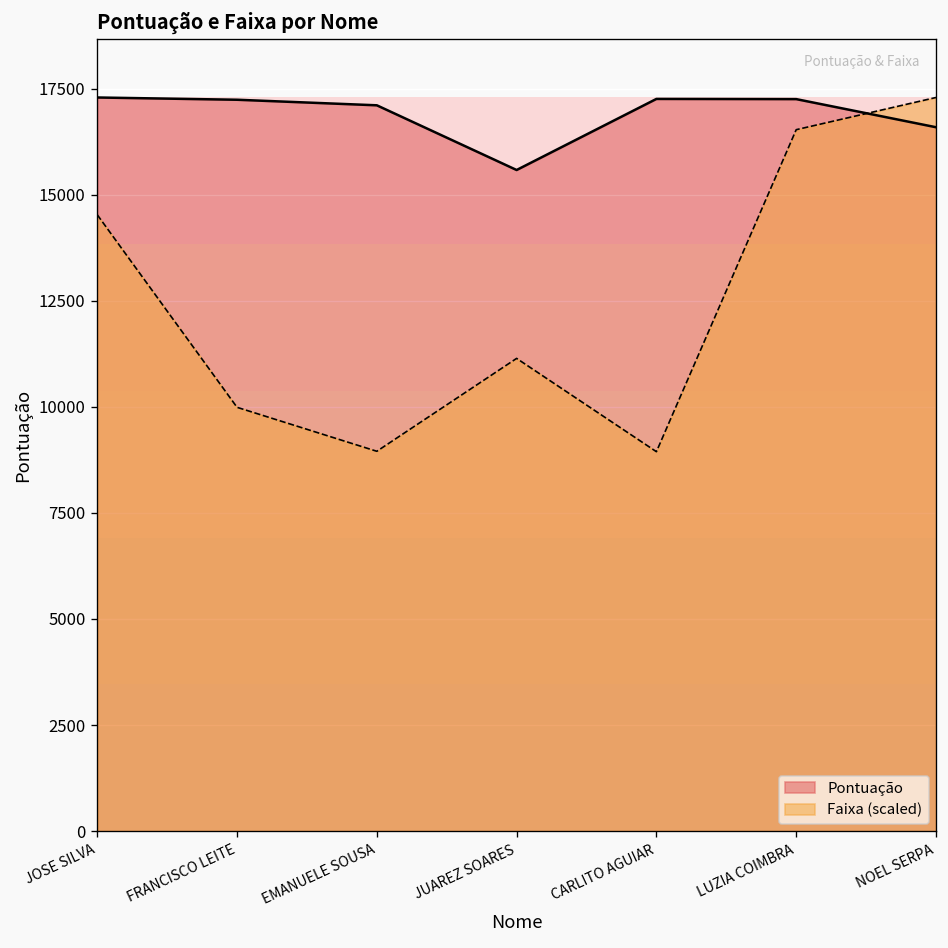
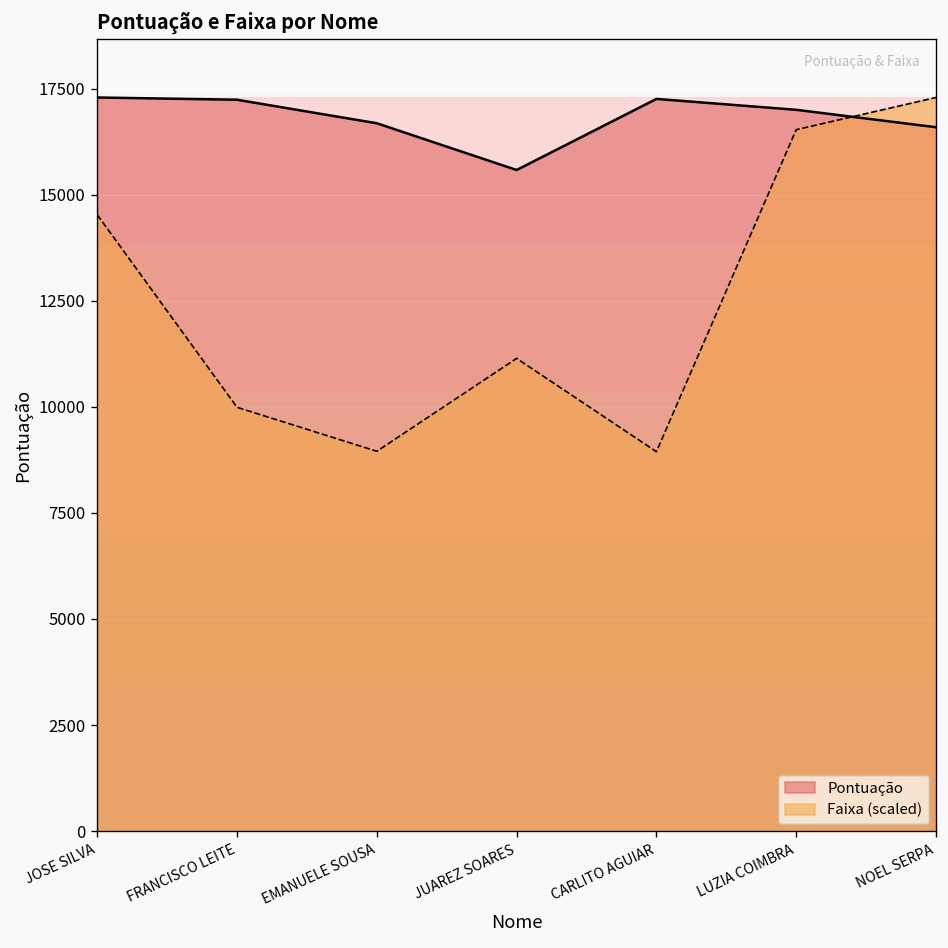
Pontuação, EMANUELE SOUSA: 17100 -> 16700
Pontuação, LUZIA COIMBRA: 17300 -> 17000
